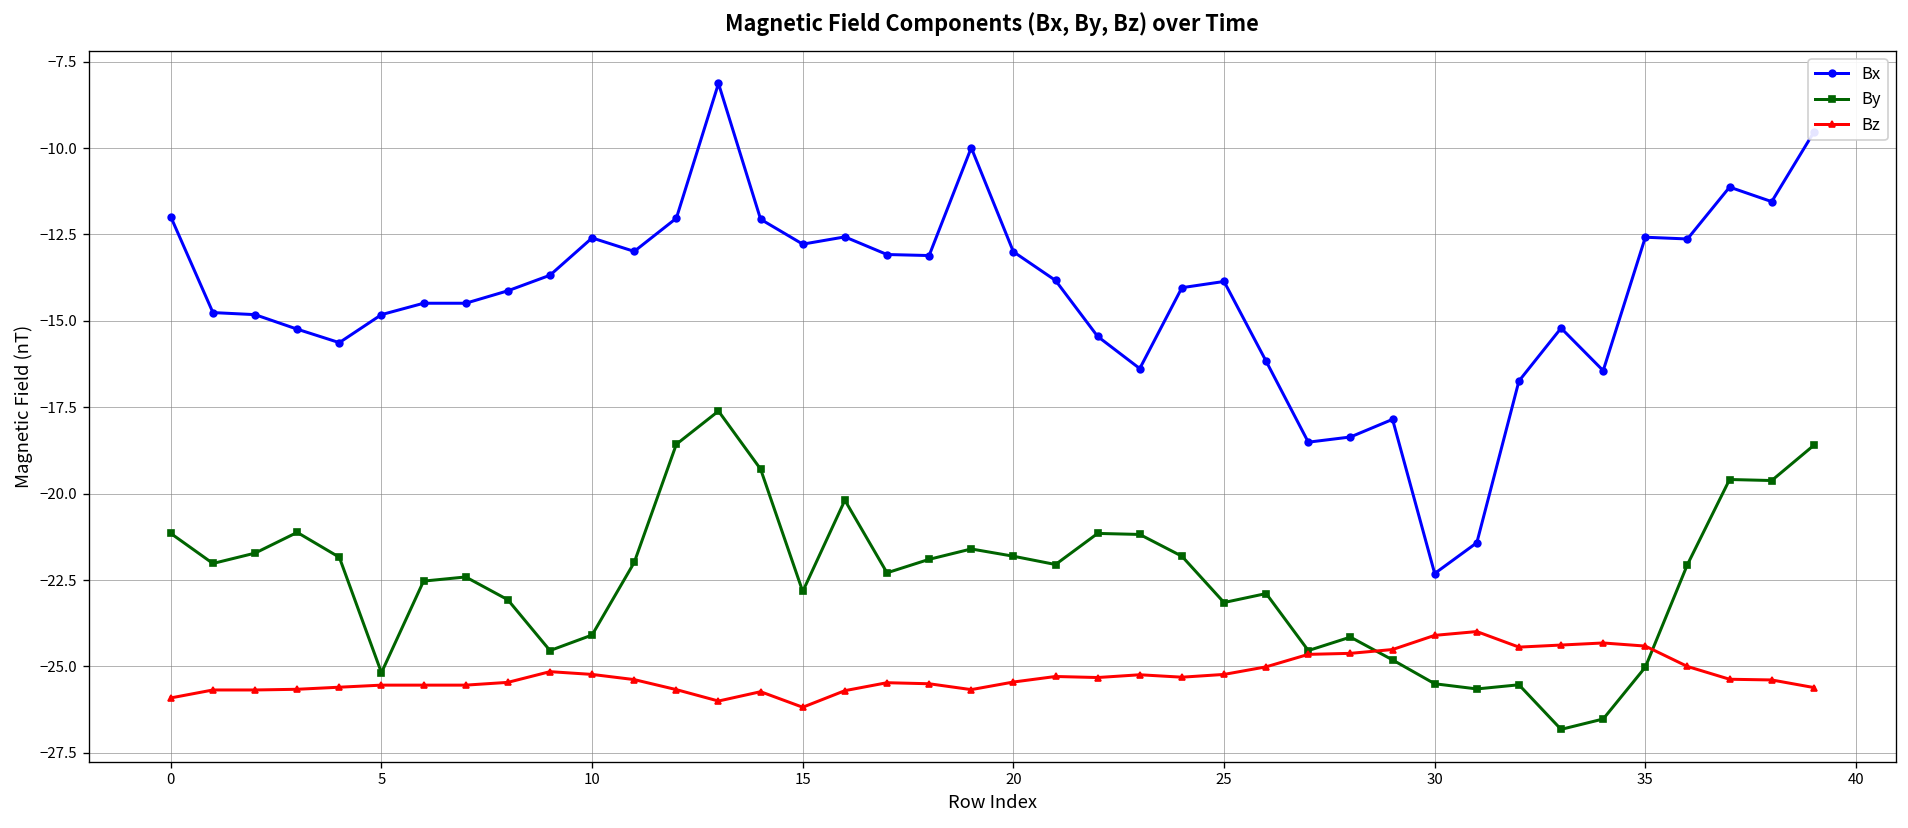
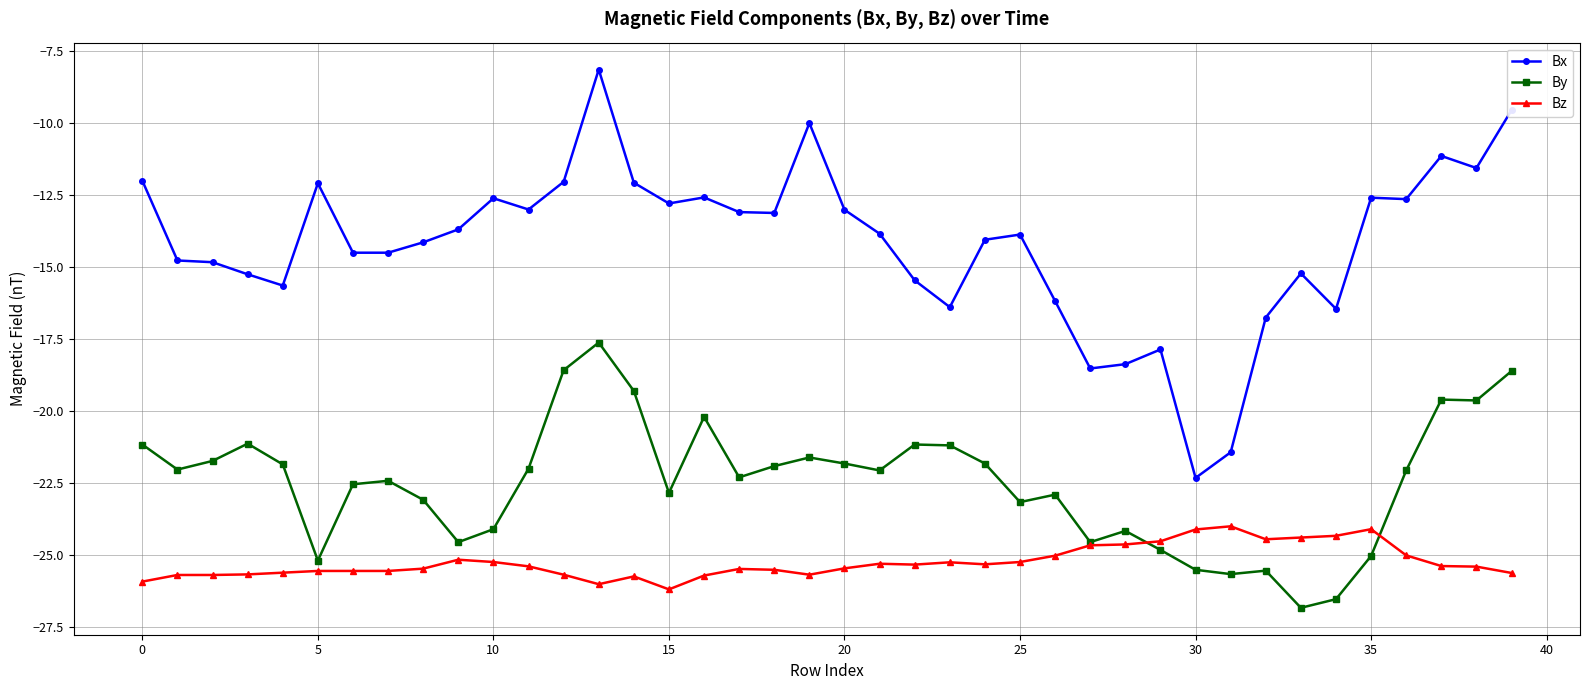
Bx, 5: -14.8 -> -12.1
Bz, 35: -24.4 -> -24.1
